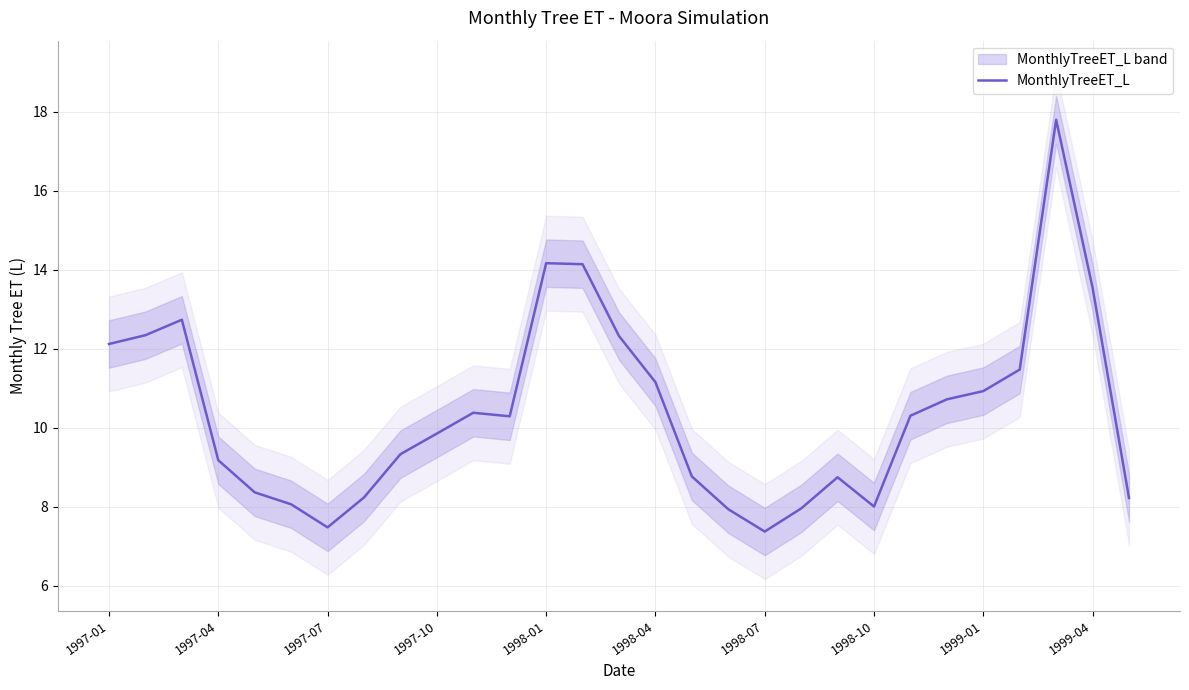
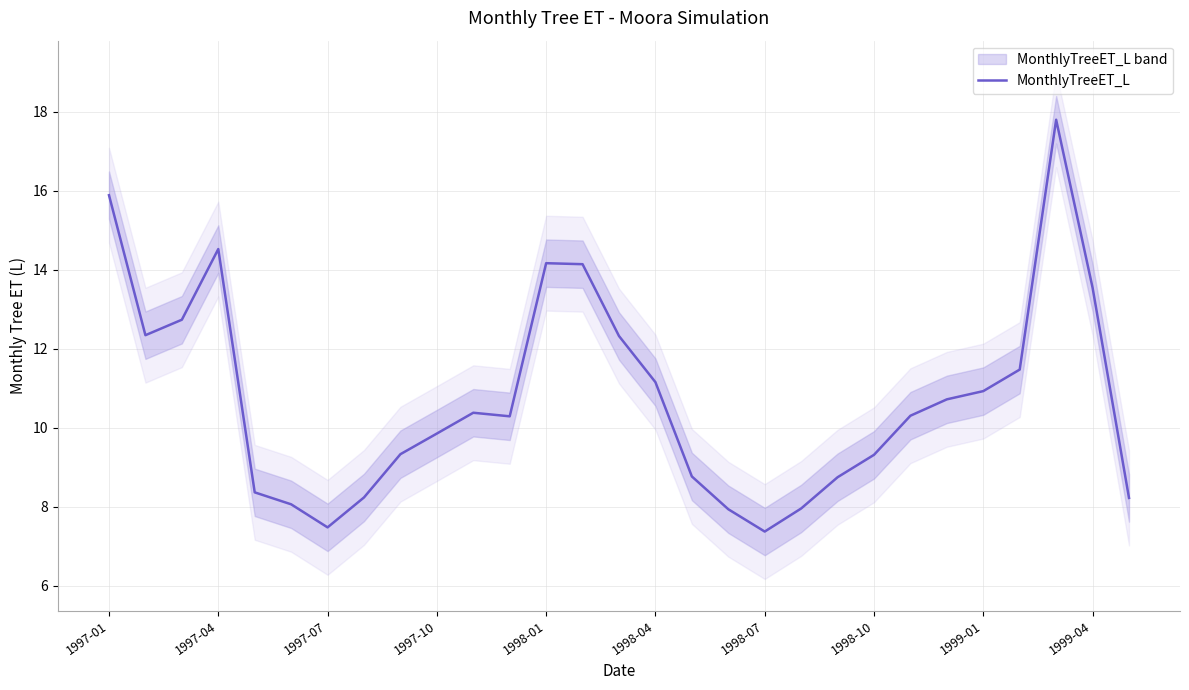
MonthlyTreeET_L, 1997-01: 12.1 -> 15.9
MonthlyTreeET_L, 1997-04: 9.2 -> 14.5
MonthlyTreeET_L, 1998-10: 8.0 -> 9.3
